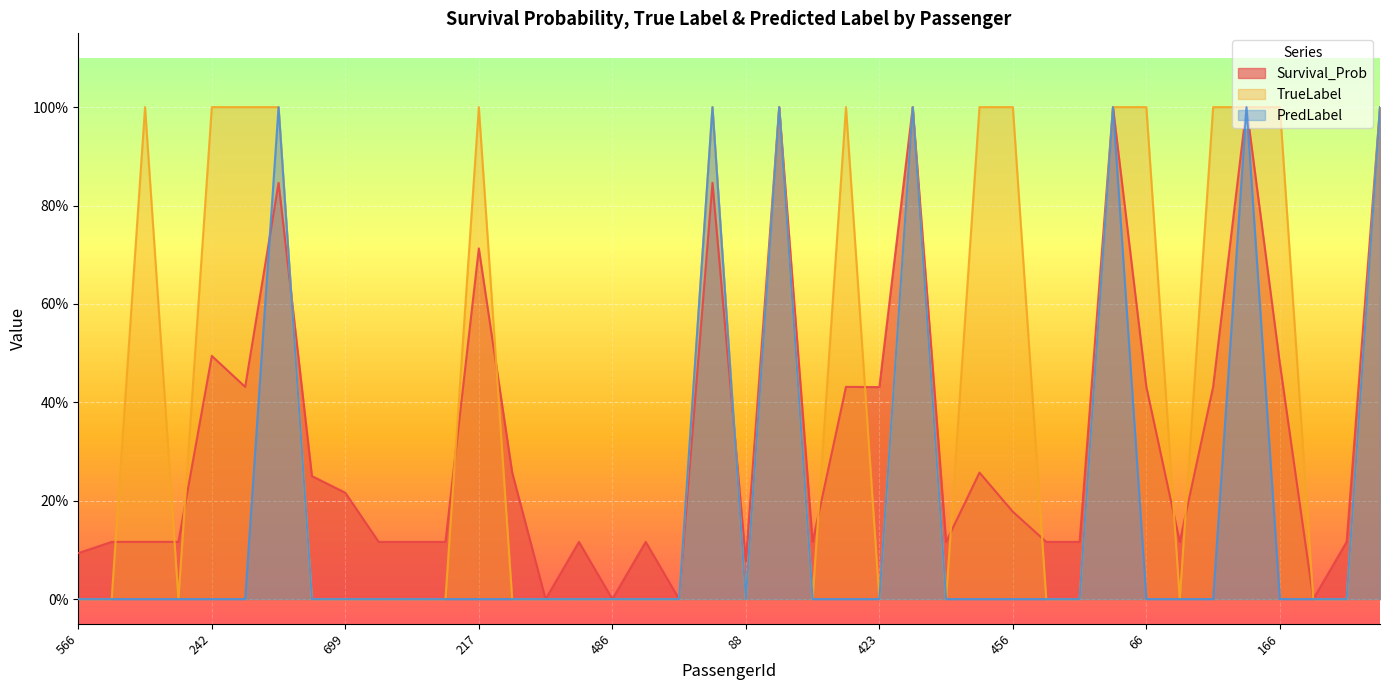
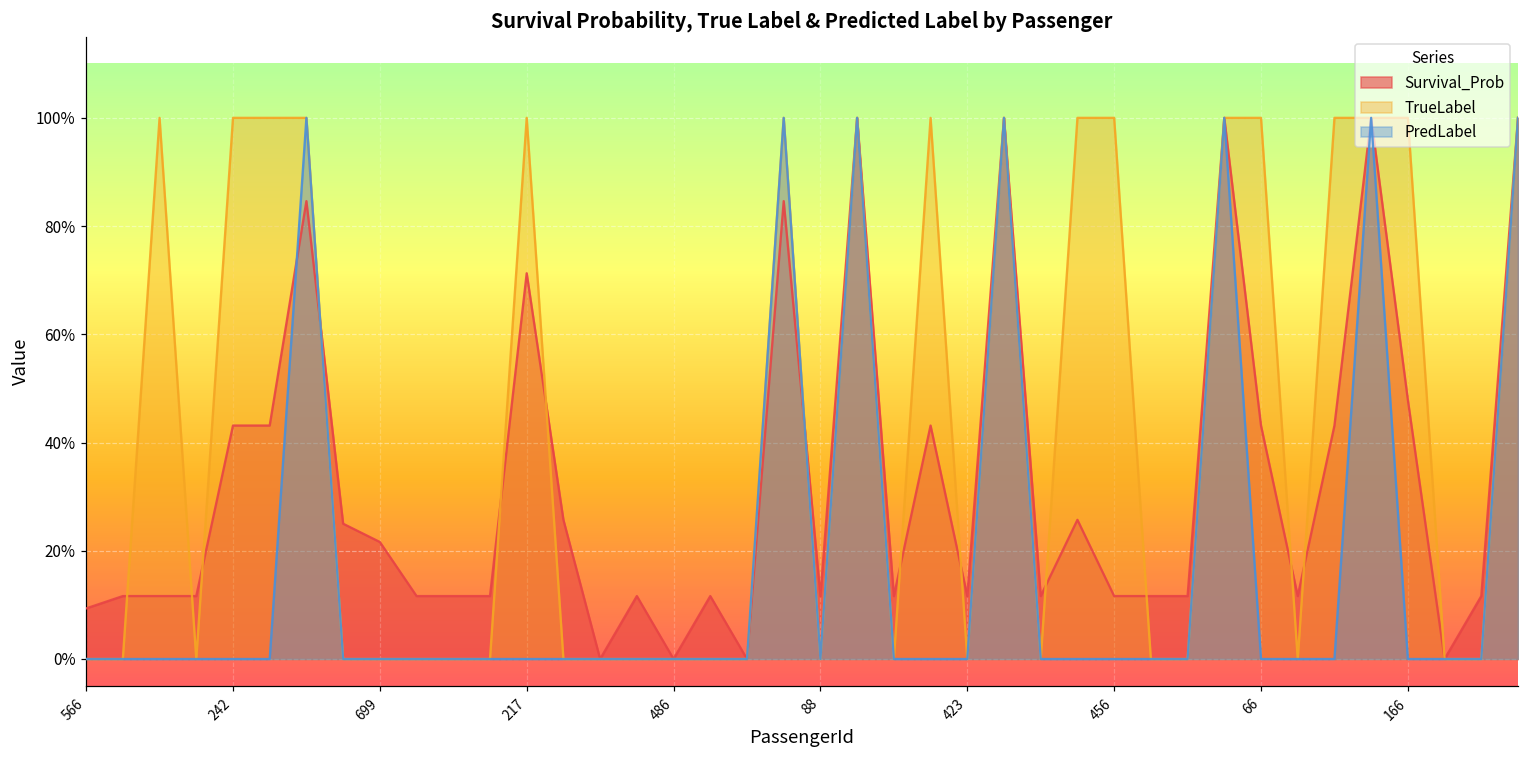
Survival_Prob, 242: 49% -> 43%
Survival_Prob, 88: 8% -> 12%
Survival_Prob, 423: 43% -> 12%
Survival_Prob, 456: 18% -> 12%
